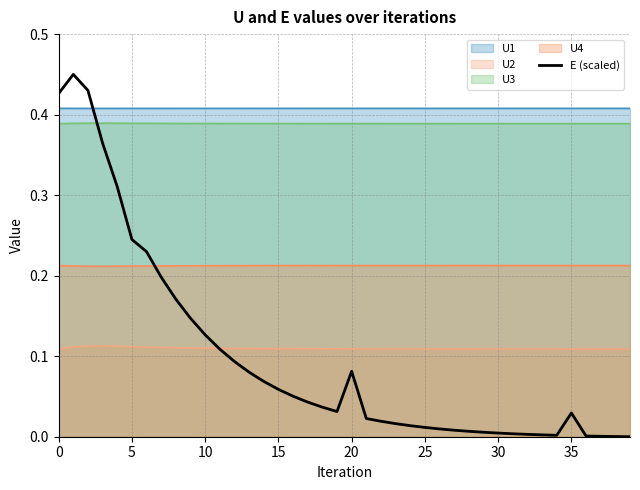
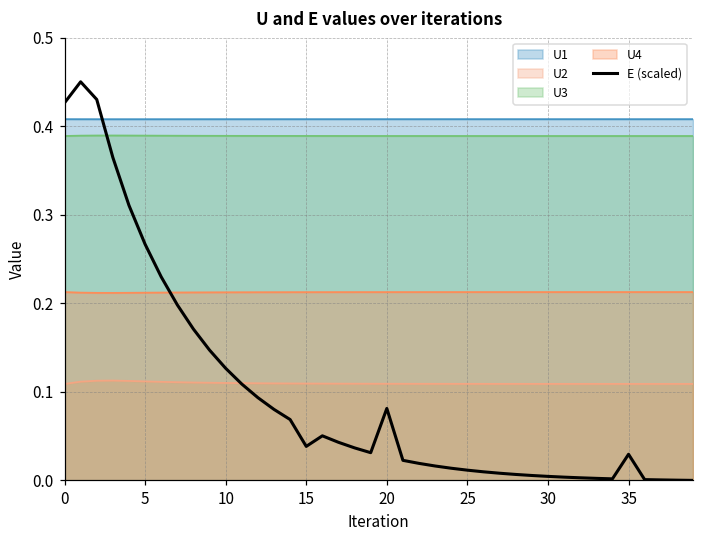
E (scaled), 5: 0.24 -> 0.27
E (scaled), 15: 0.06 -> 0.04
